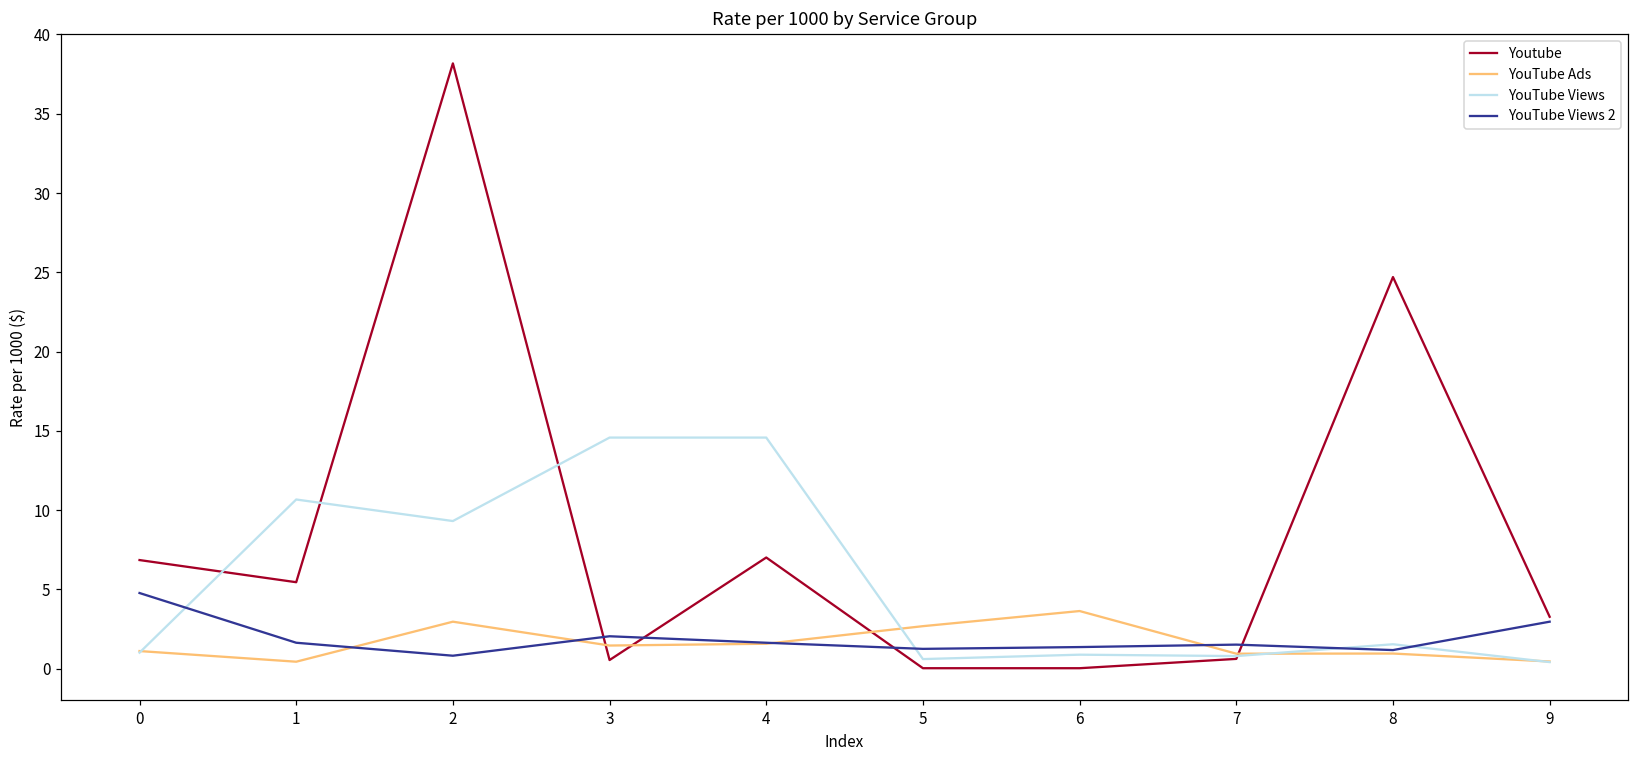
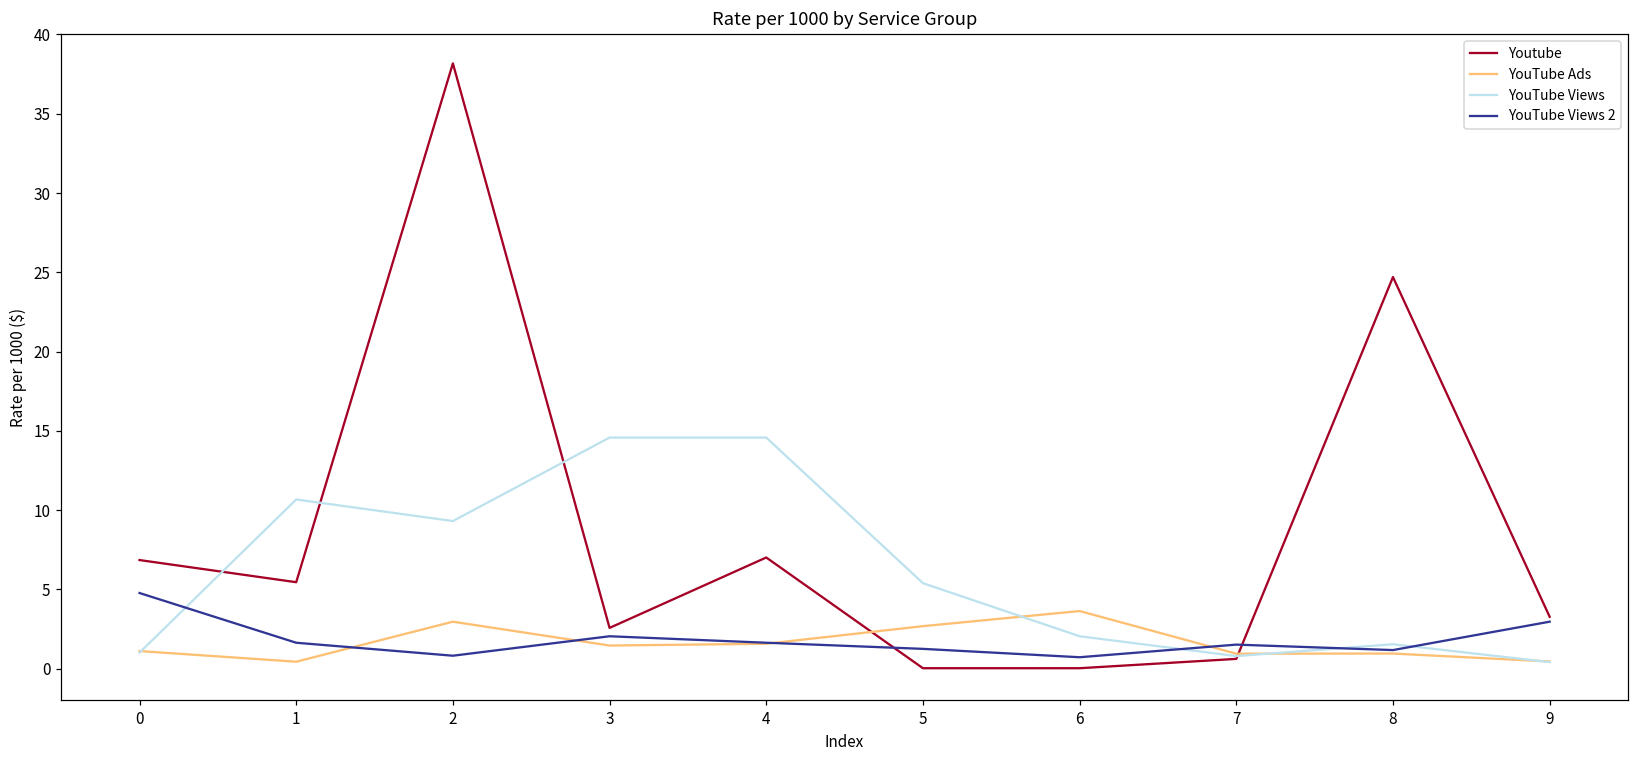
Youtube, 3: 0.5 -> 2.6
YouTube Views, 5: 0.6 -> 5.4
YouTube Views, 6: 0.9 -> 2.0
YouTube Views 2, 6: 1.4 -> 0.7
